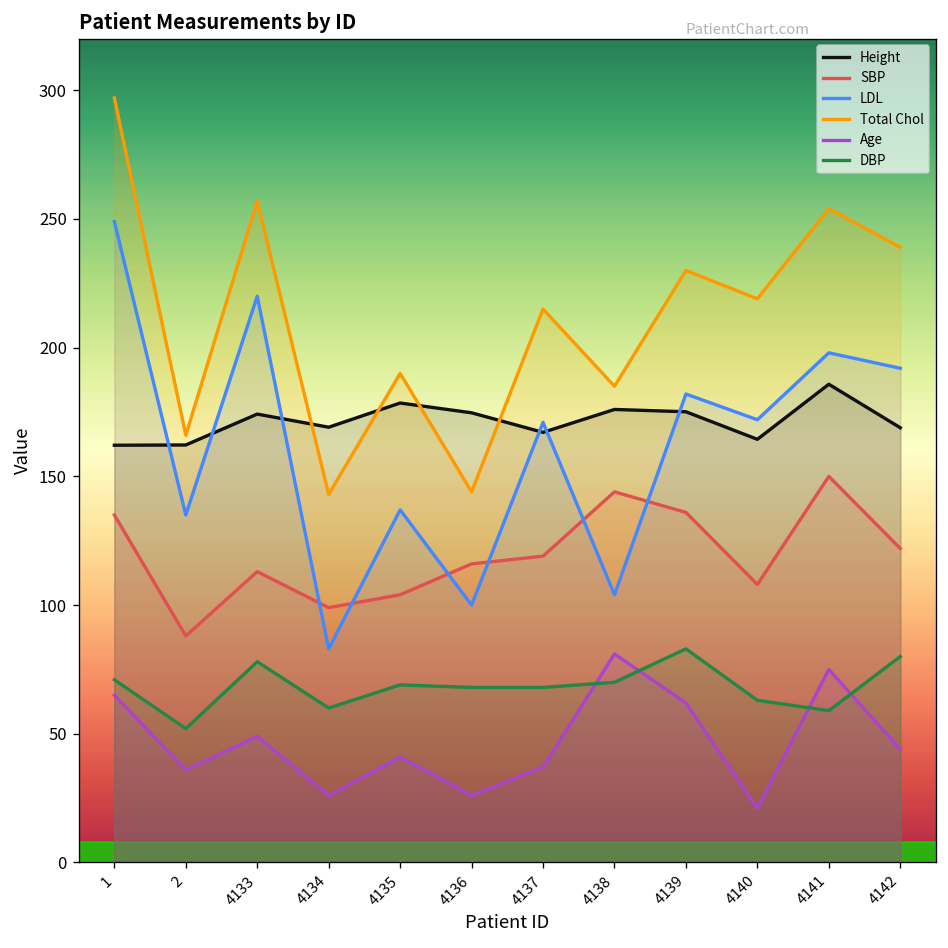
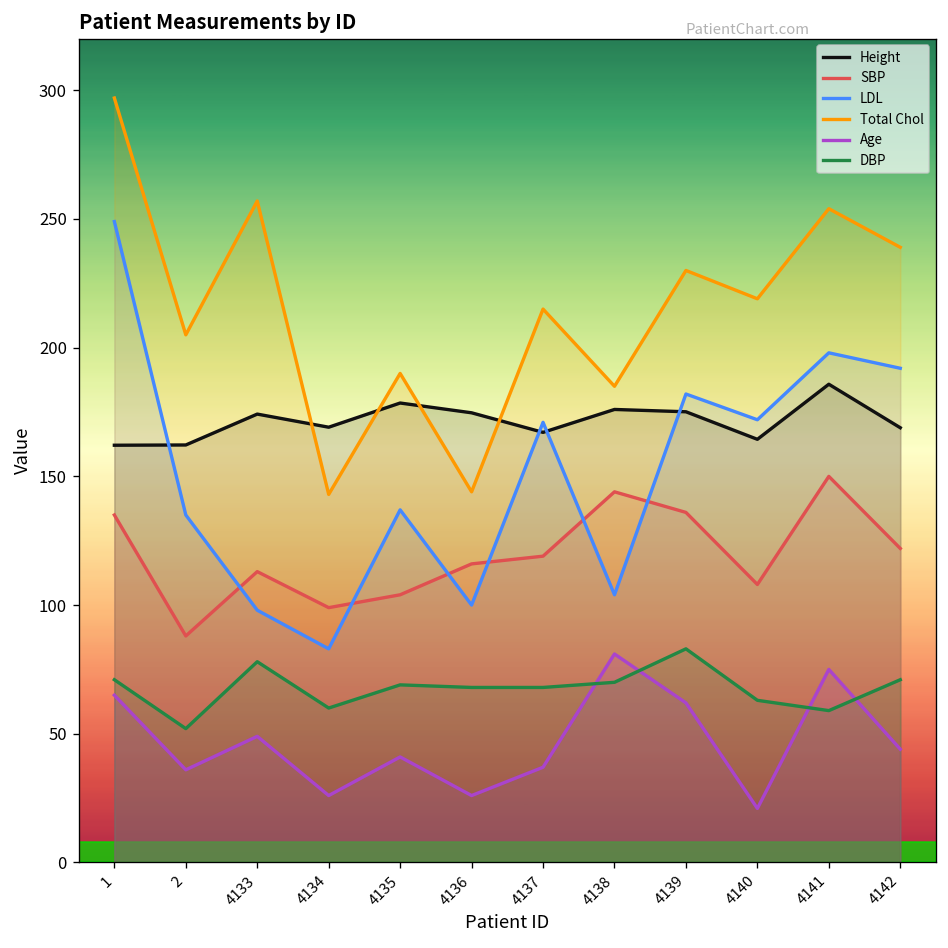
Total Chol, 2: 166 -> 205
LDL, 4133: 220 -> 98
DBP, 4142: 80 -> 71
